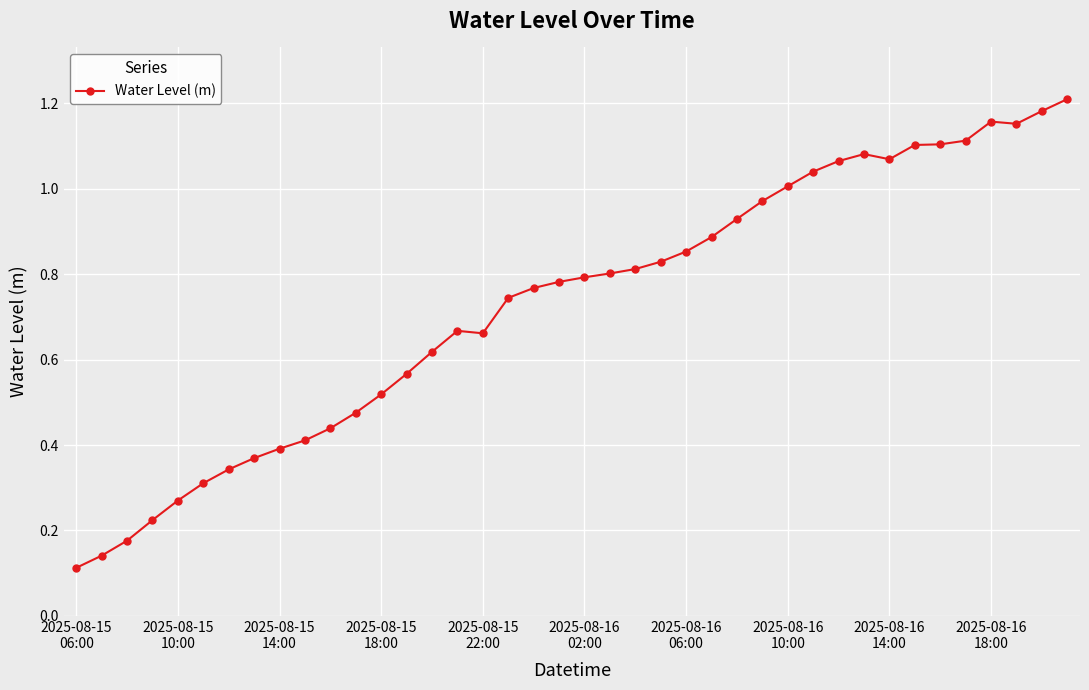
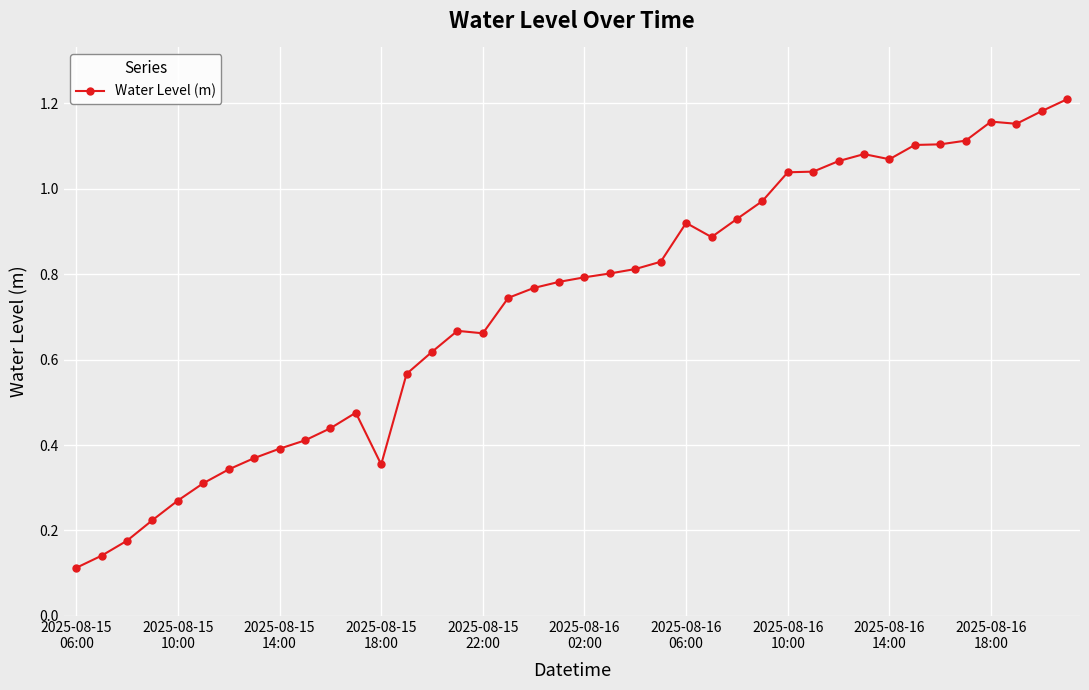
2025-08-15 18:00: 0.52 -> 0.35
2025-08-16 06:00: 0.85 -> 0.92
2025-08-16 10:00: 1.01 -> 1.04
